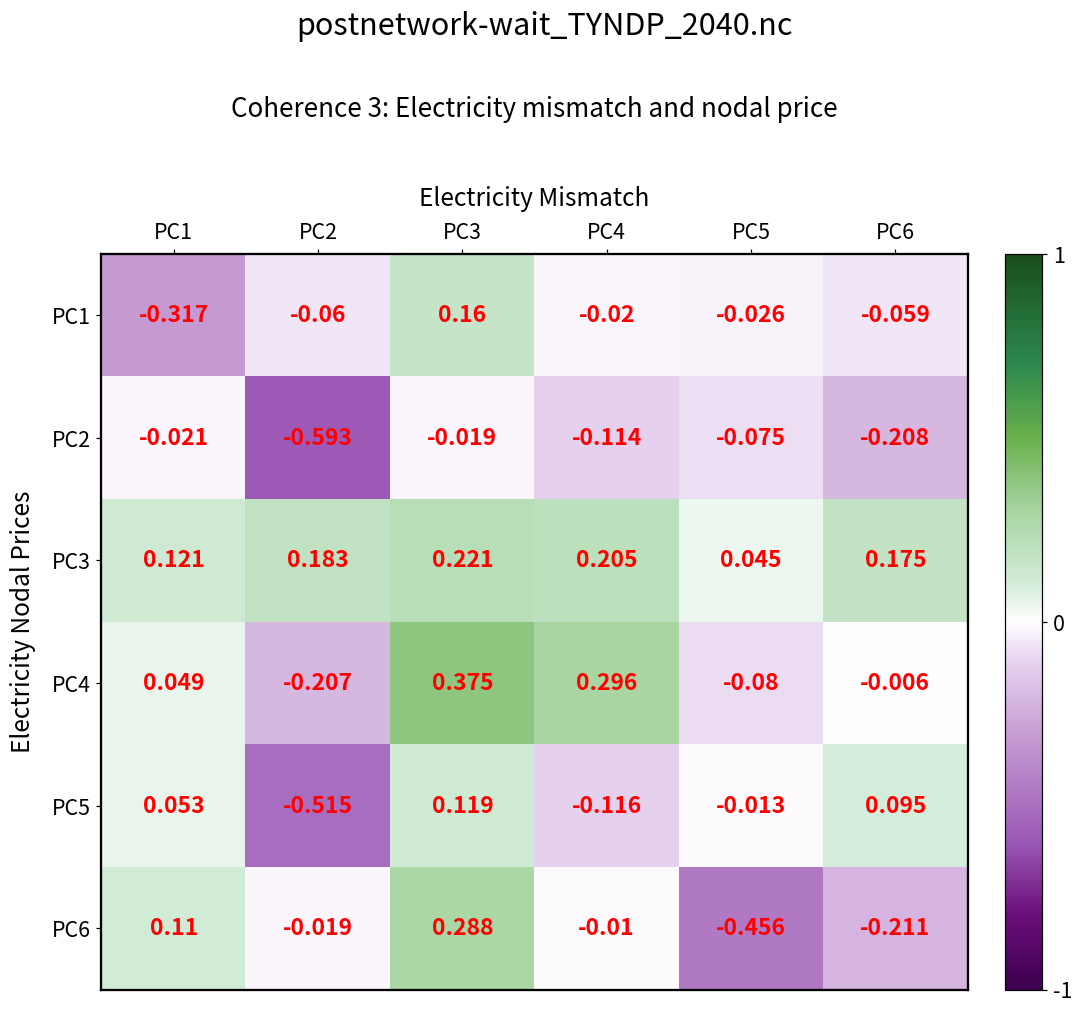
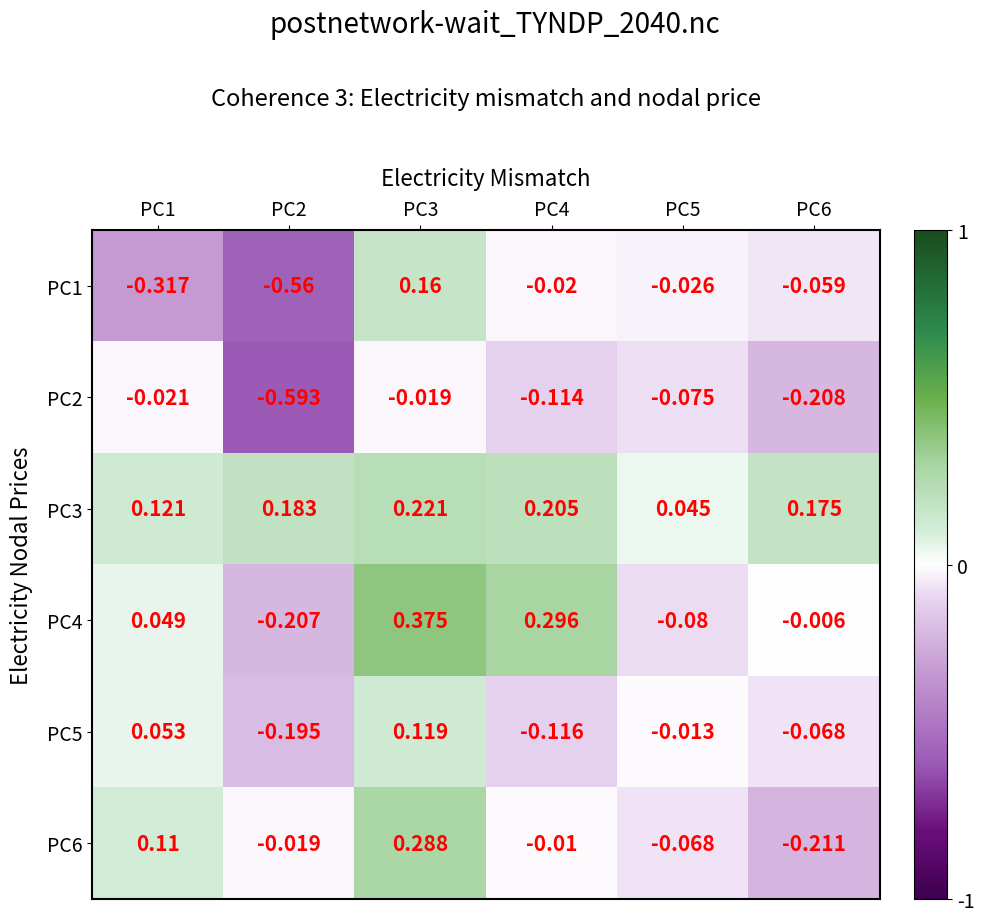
PC1, PC2: -0.06 -> -0.56
PC5, PC2: -0.515 -> -0.195
PC5, PC6: 0.095 -> -0.068
PC6, PC5: -0.456 -> -0.068
